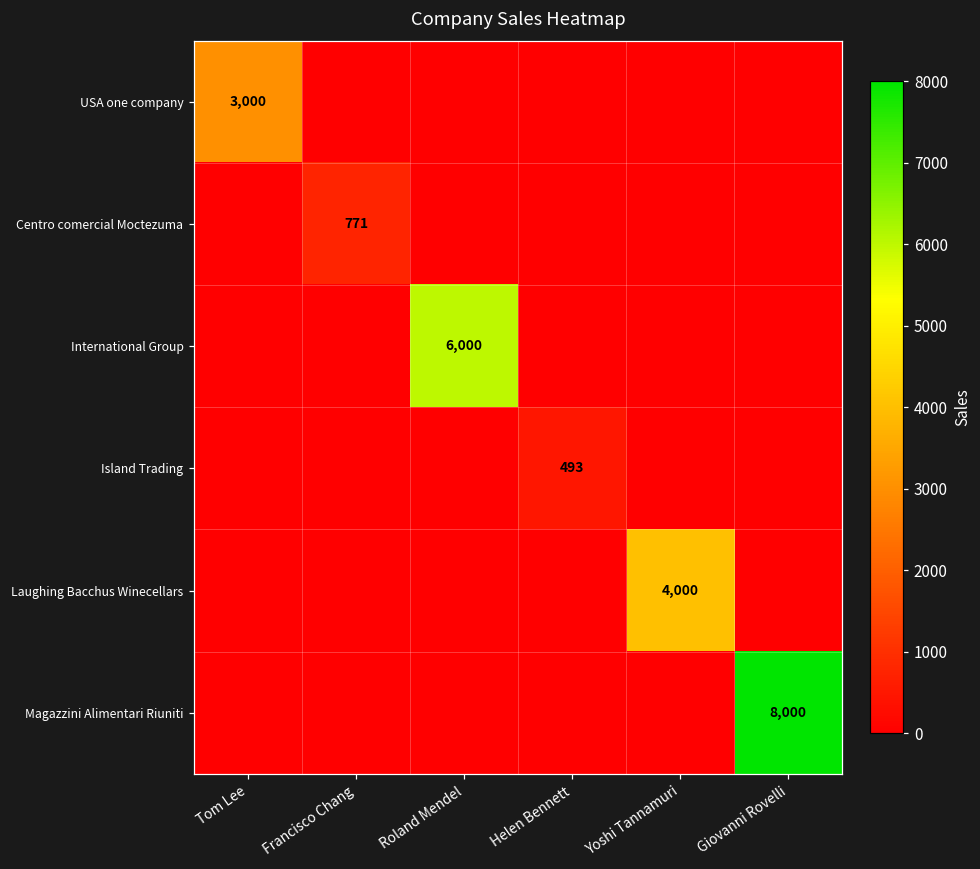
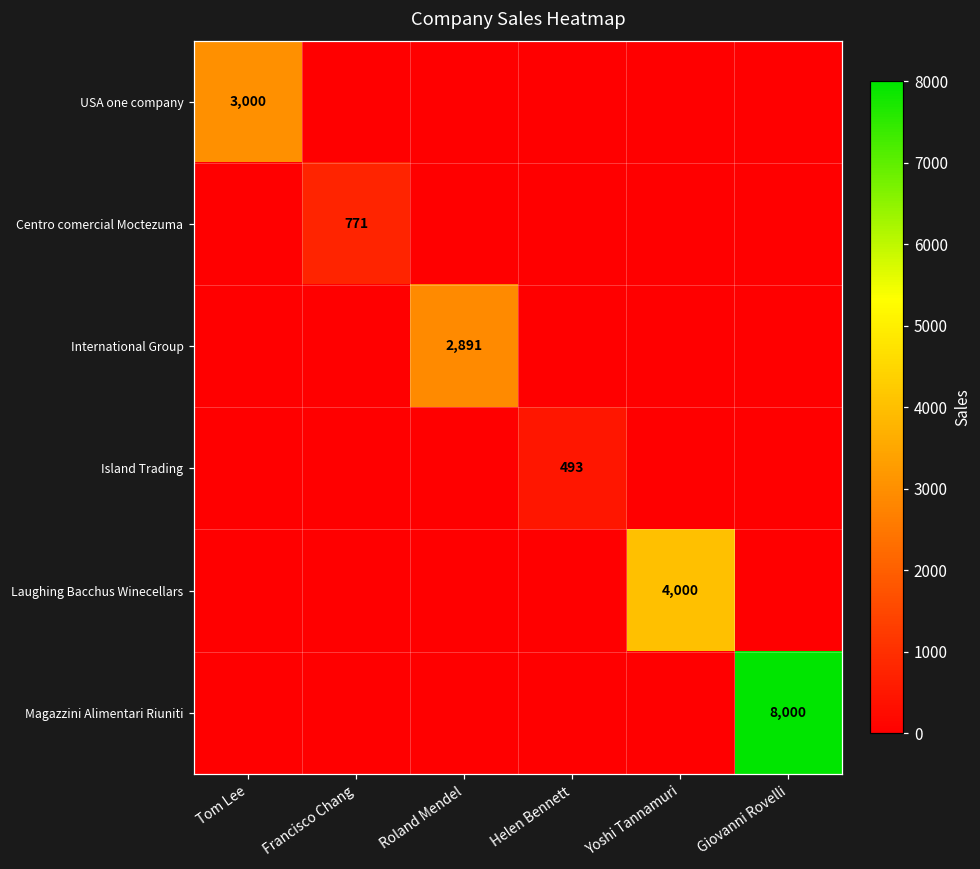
International Group, Roland Mendel: 6,000 -> 2,891
